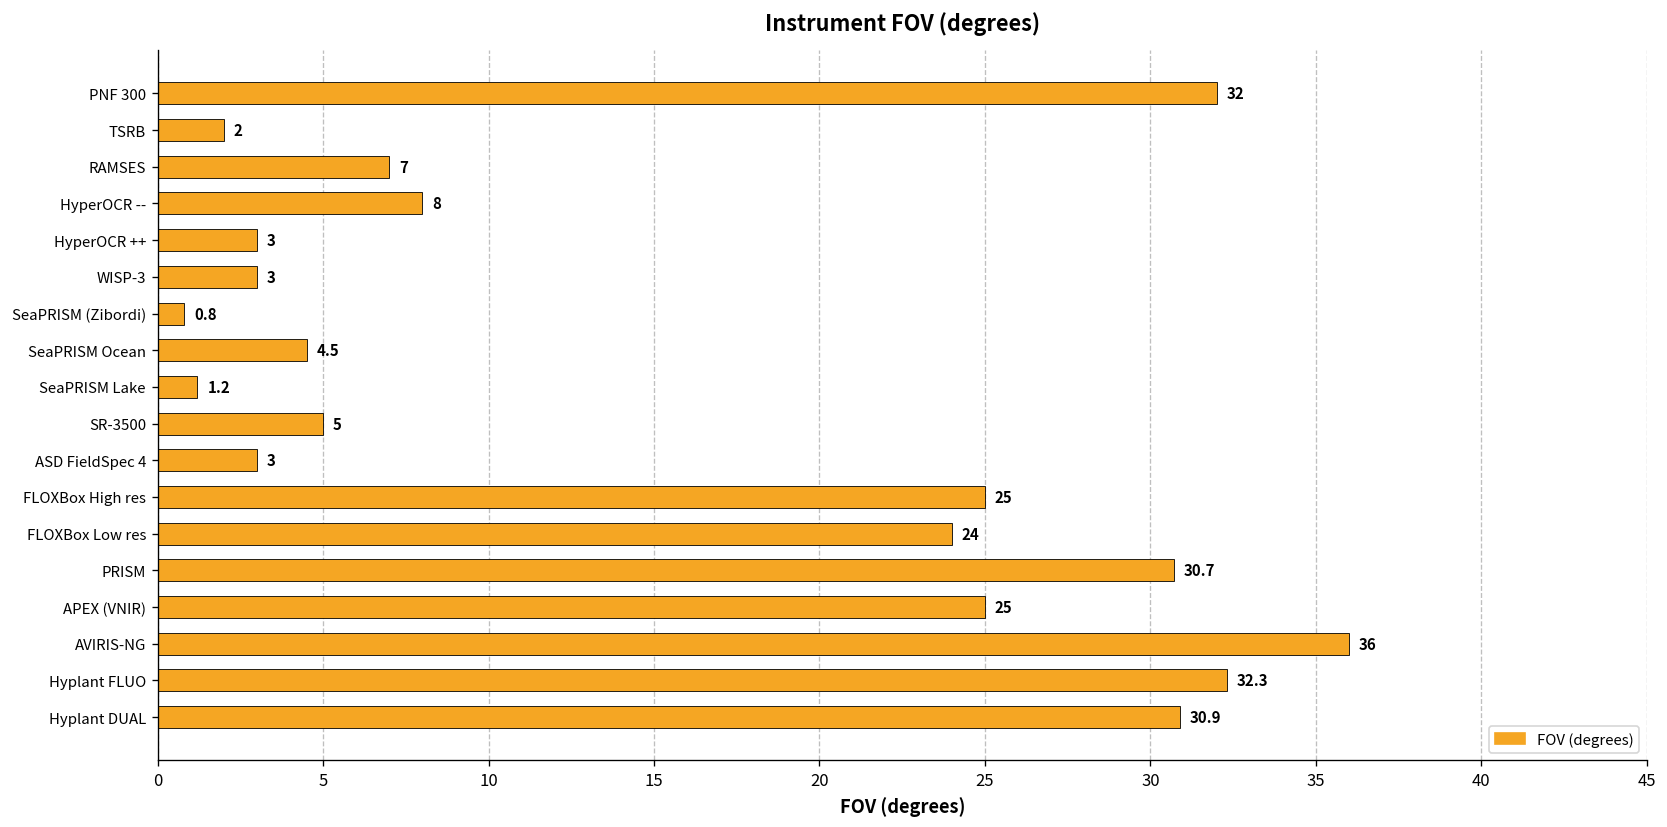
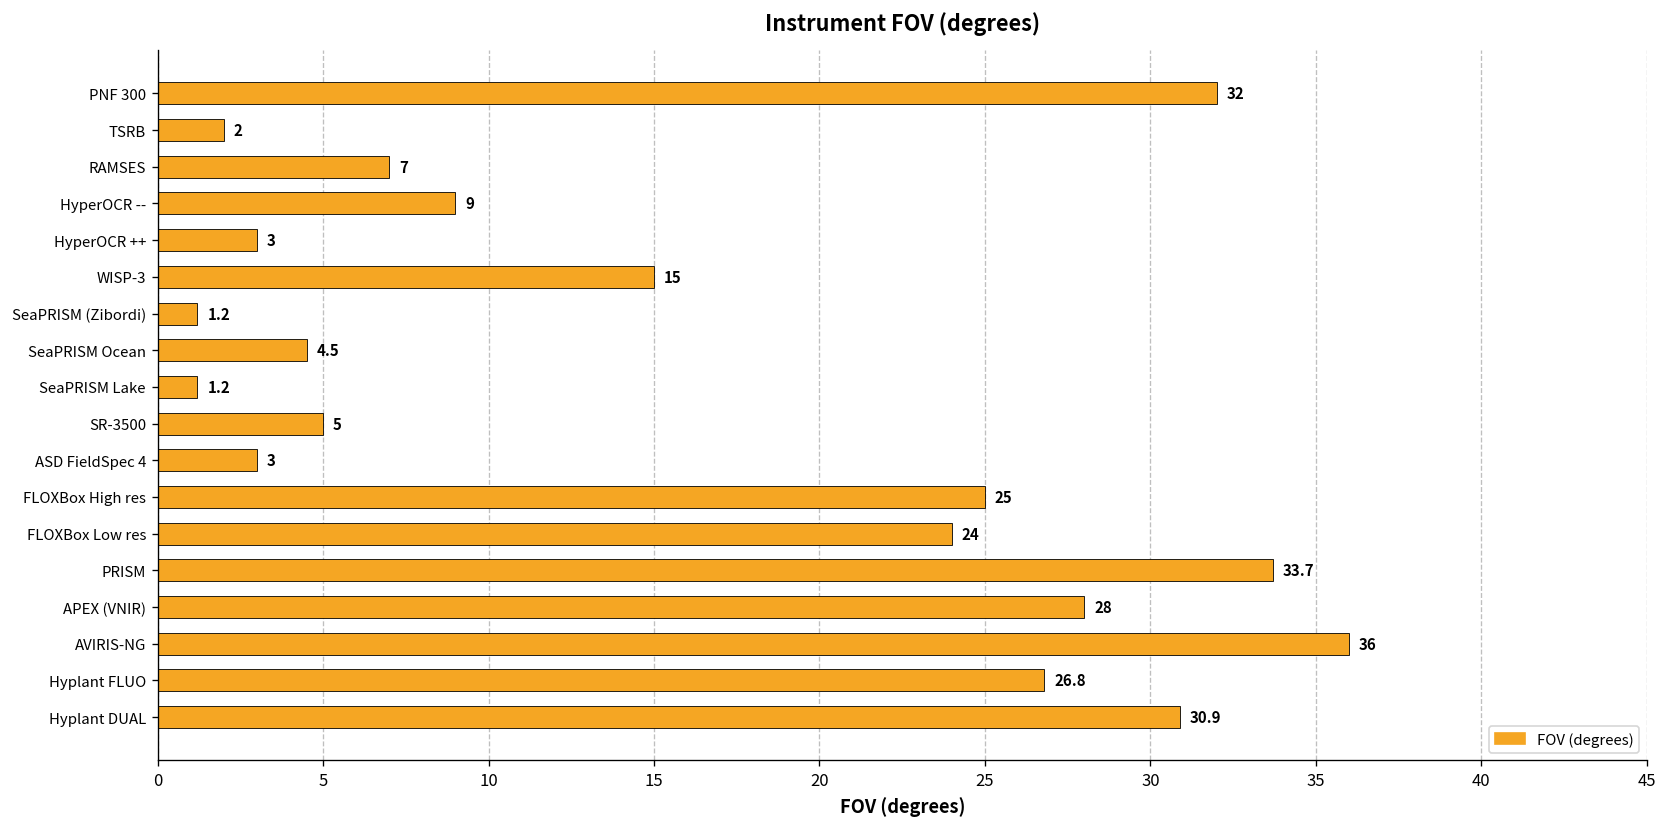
HyperOCR --: 8 -> 9
WISP-3: 3 -> 15
SeaPRISM (Zibordi): 0.8 -> 1.2
PRISM: 30.7 -> 33.7
APEX (VNIR): 25 -> 28
Hyplant FLUO: 32.3 -> 26.8
